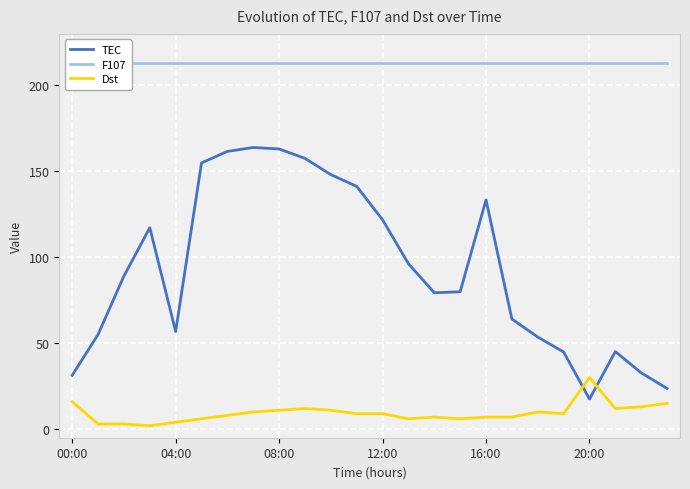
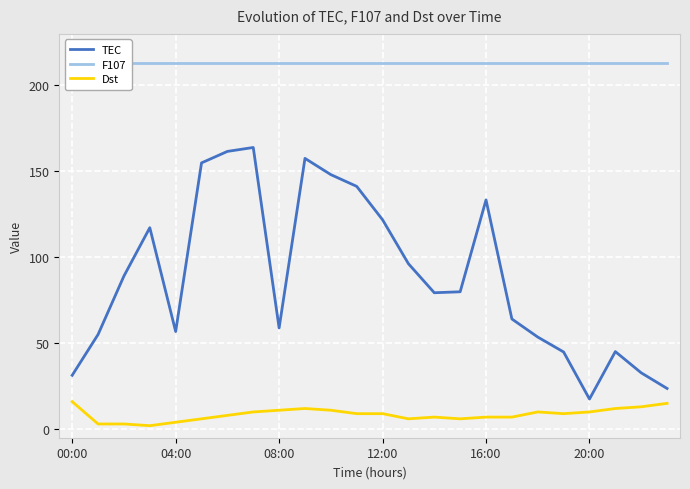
TEC, 08:00: 163 -> 59
Dst, 20:00: 30 -> 10
